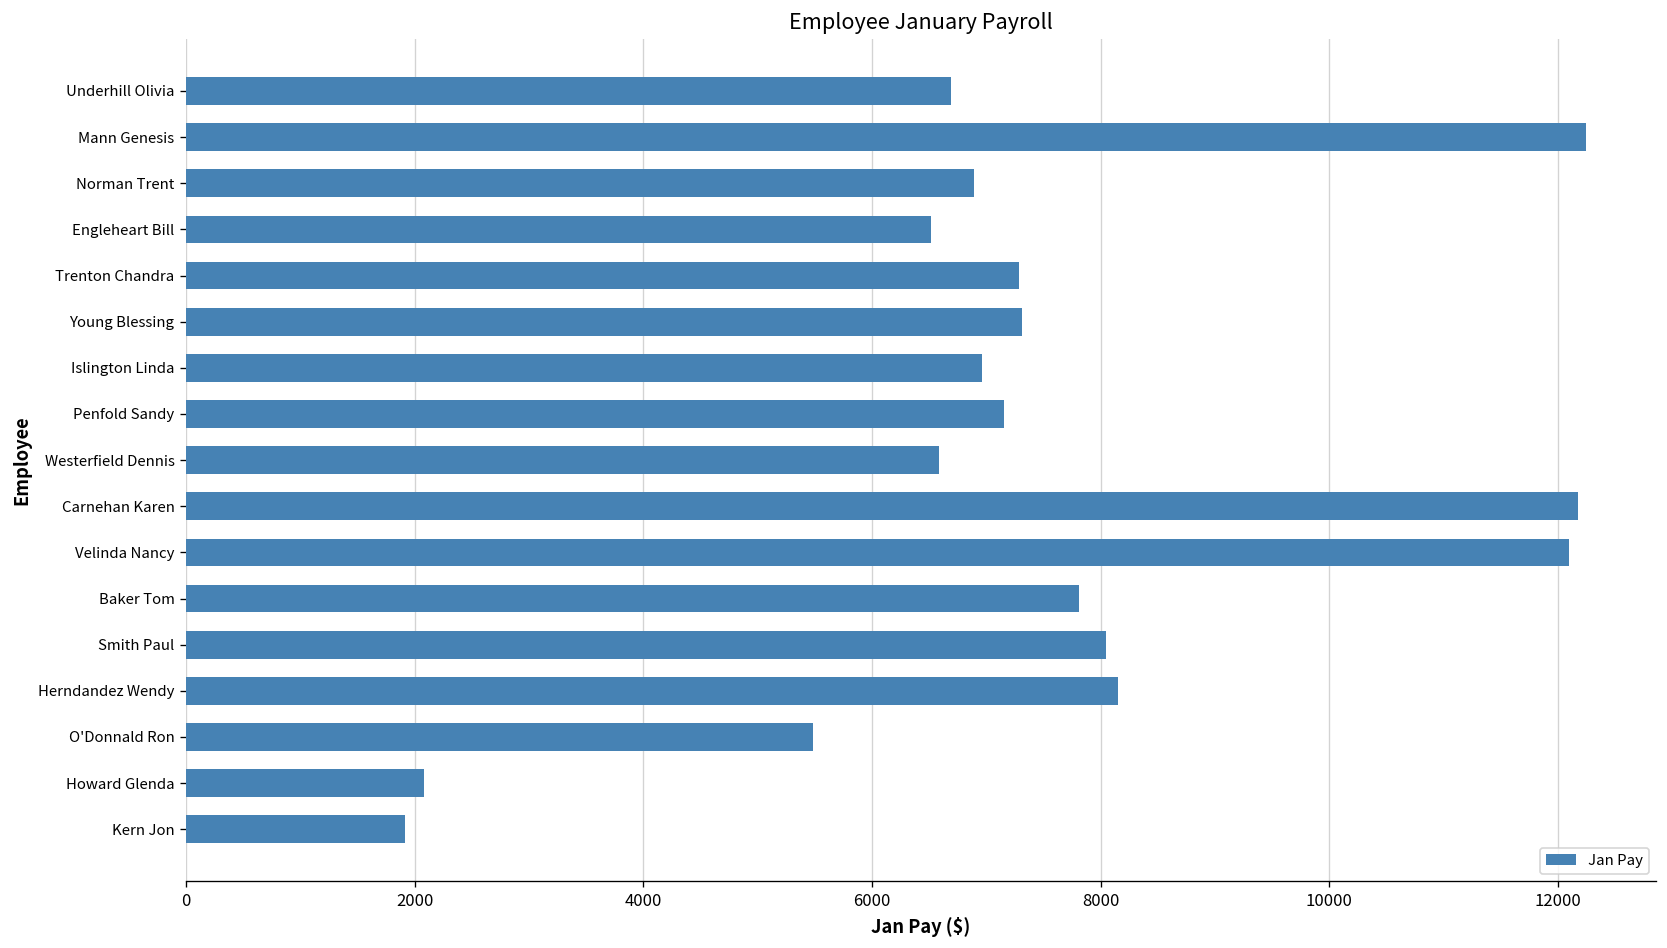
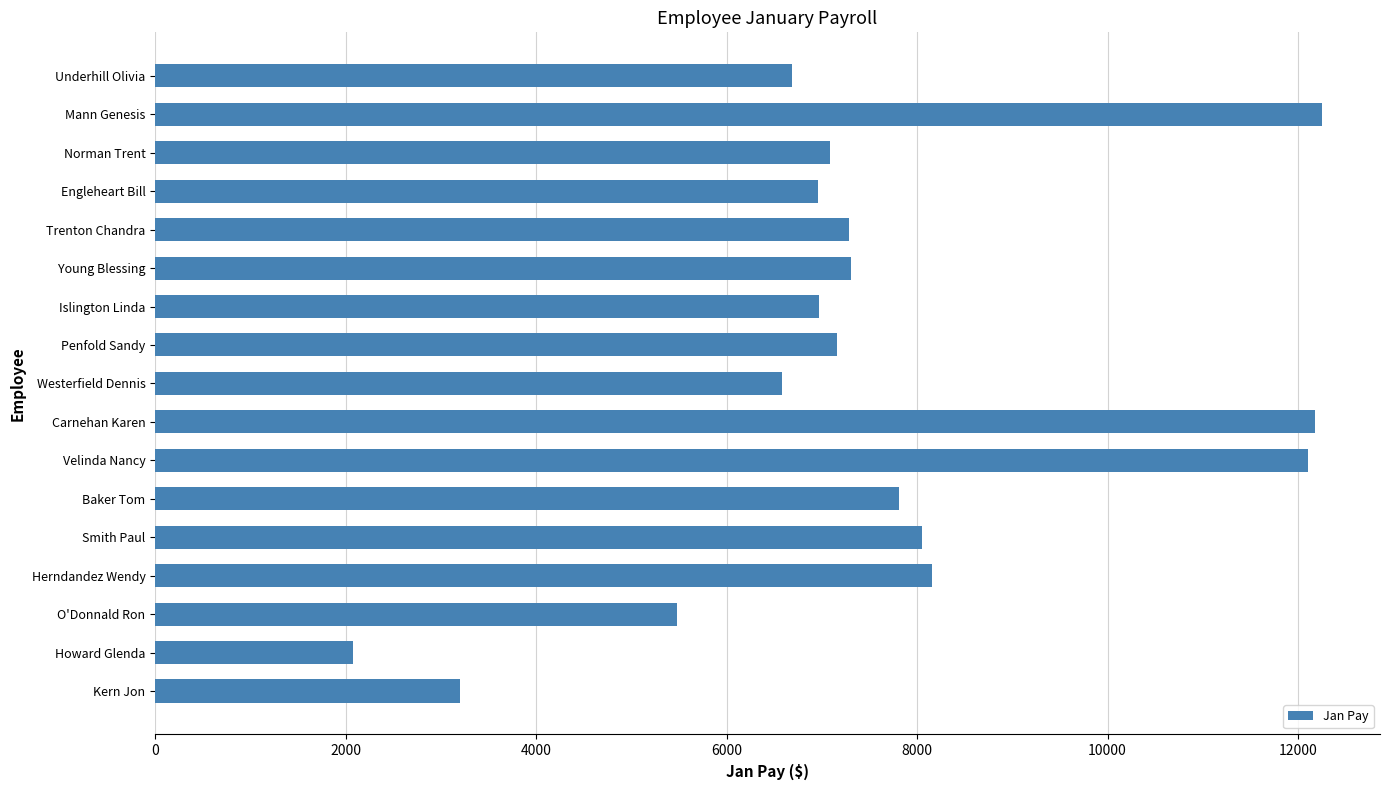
Norman Trent: 6900 -> 7100
Engleheart Bill: 6500 -> 7000
Kern Jon: 1900 -> 3200
